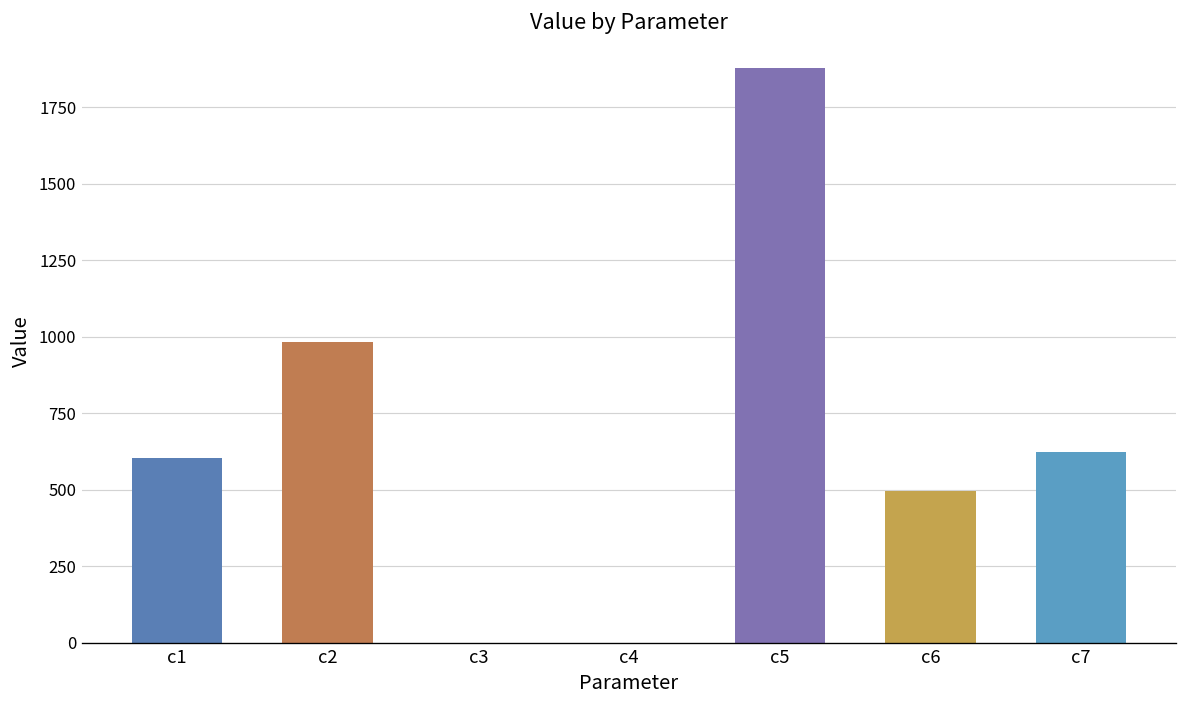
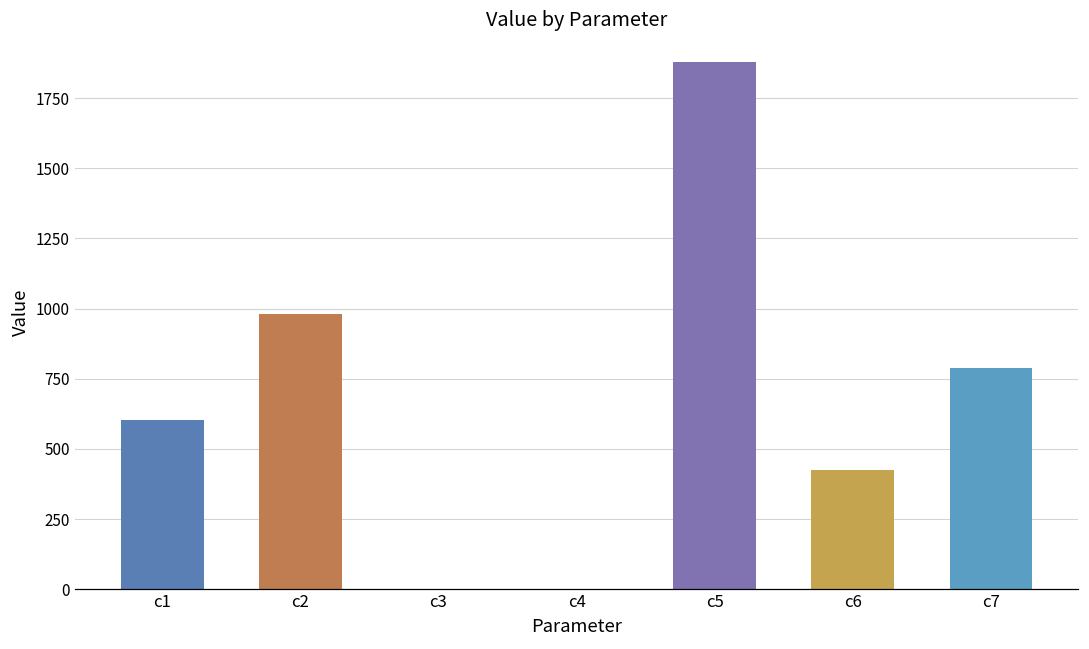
c6: 500 -> 420
c7: 620 -> 790
